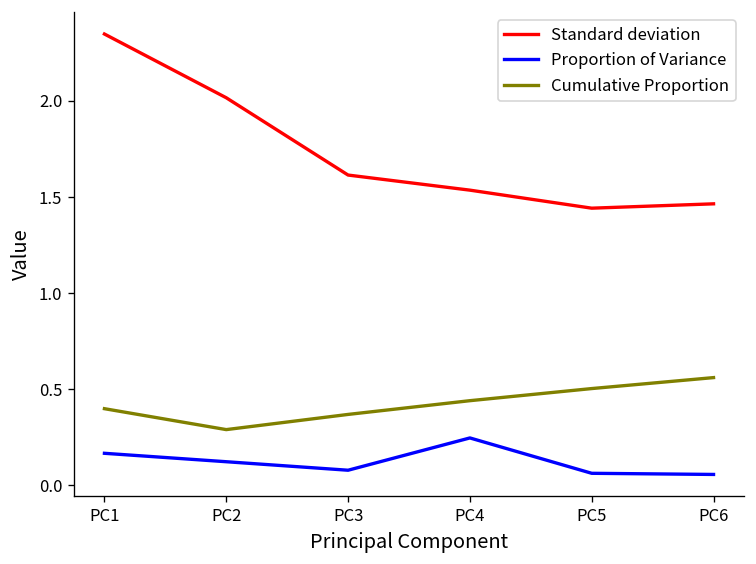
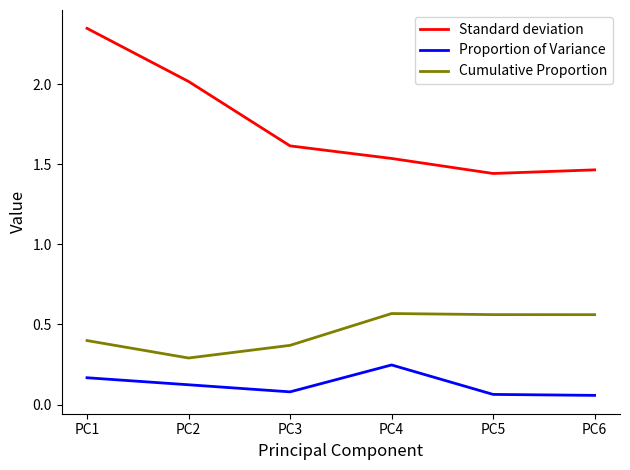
Cumulative Proportion, PC4: 0.44 -> 0.57
Cumulative Proportion, PC5: 0.50 -> 0.56
